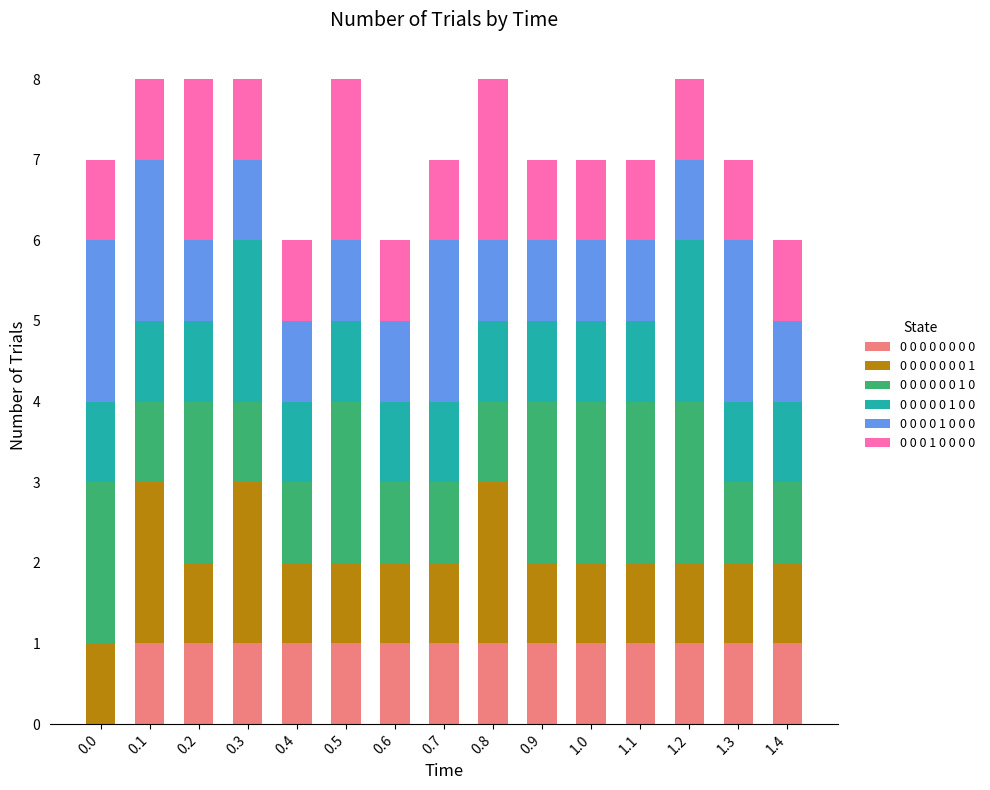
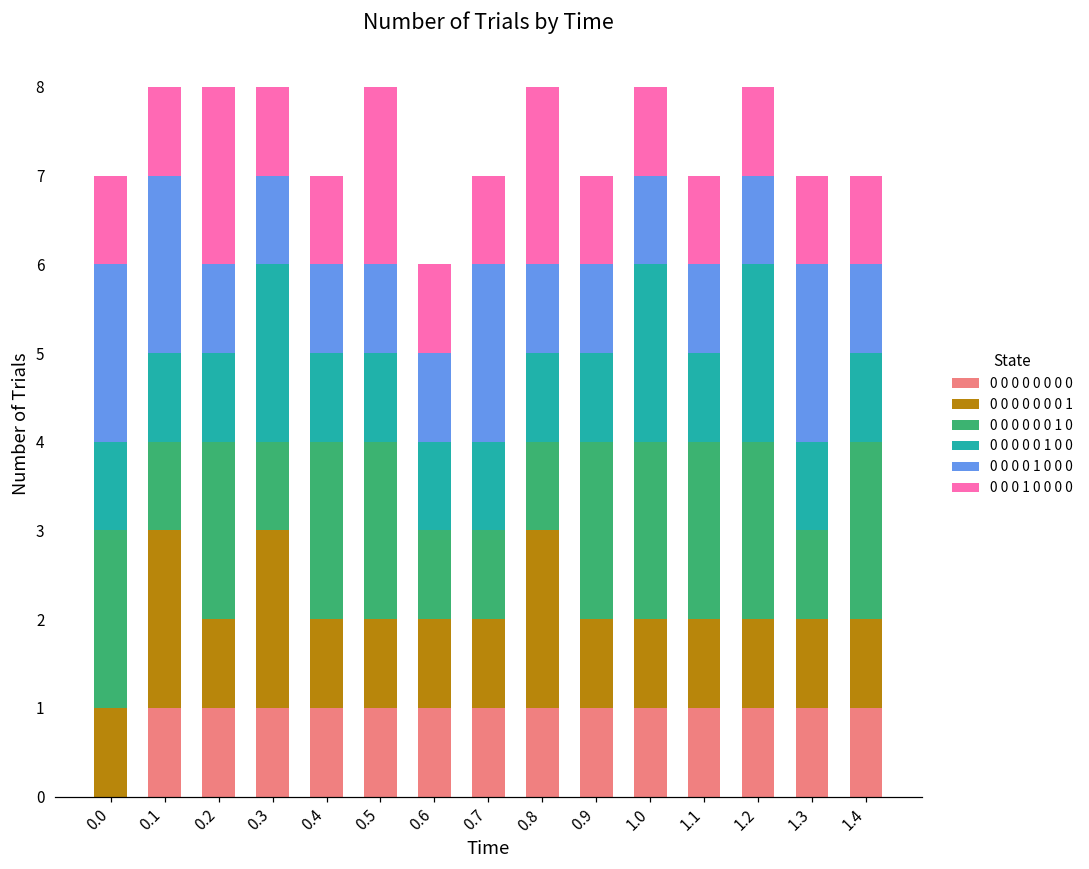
0 0 0 0 0 0 1 0, 0.4: 1 -> 2
0 0 0 0 0 1 0 0, 1.0: 1 -> 2
0 0 0 0 0 0 1 0, 1.4: 1 -> 2
